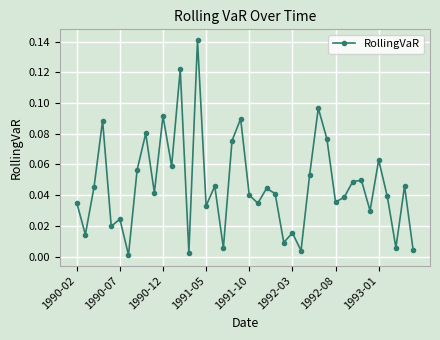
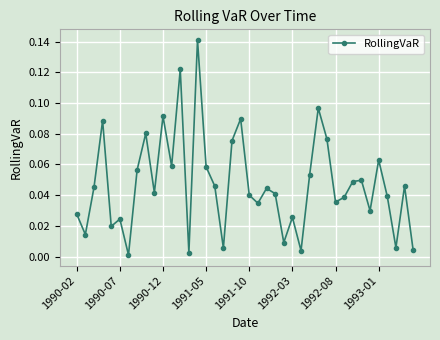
1990-02: 0.035 -> 0.028
1991-05: 0.033 -> 0.058
1992-03: 0.015 -> 0.026
